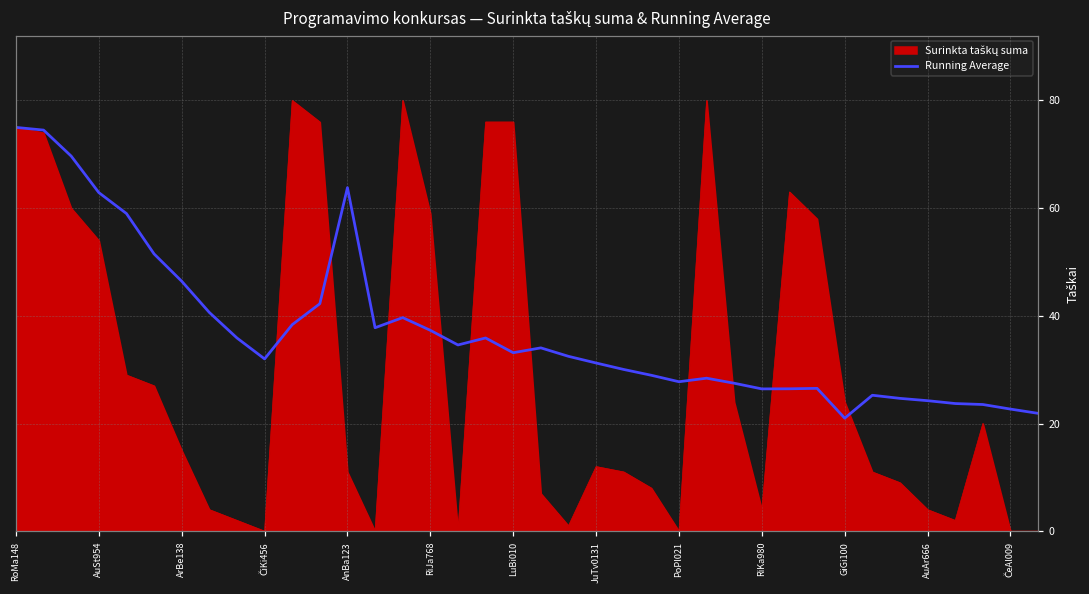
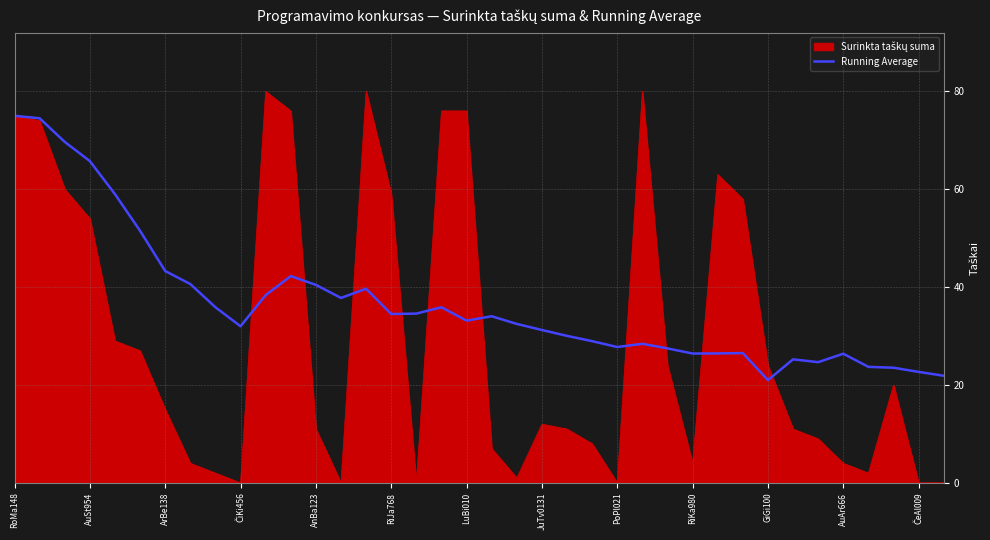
Running Average, AuSt954: 63 -> 66
Running Average, ArBe138: 46 -> 43
Running Average, AnBa123: 64 -> 40
Running Average, RiJa768: 37 -> 35
Running Average, AuAr666: 24 -> 26
